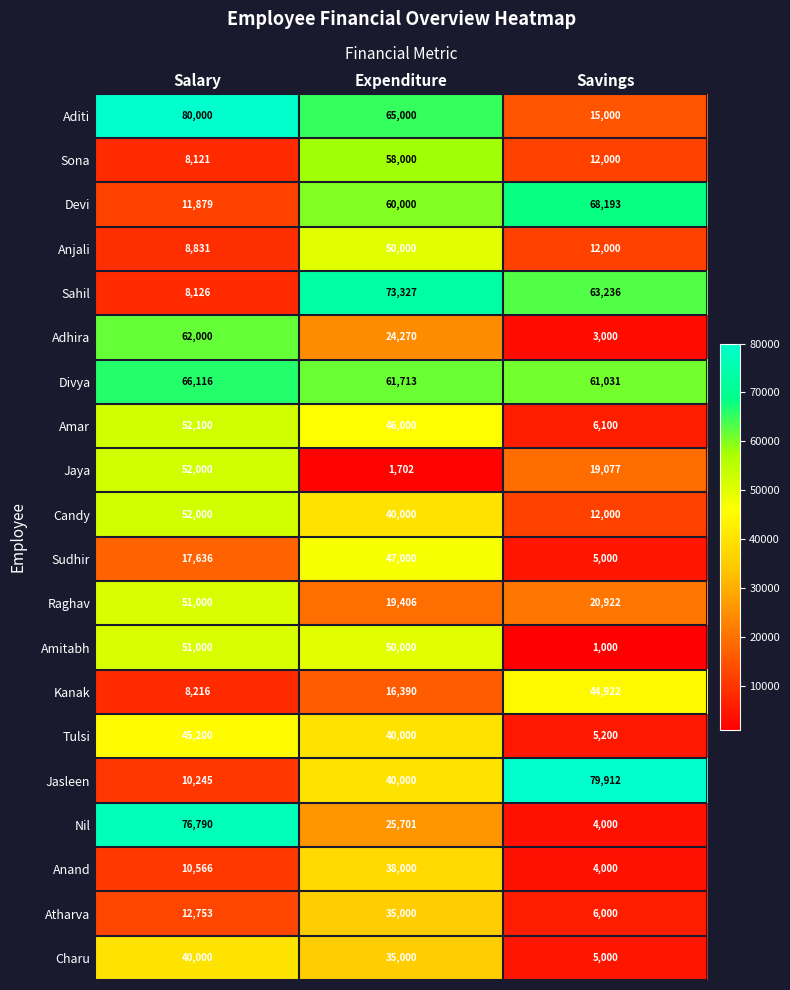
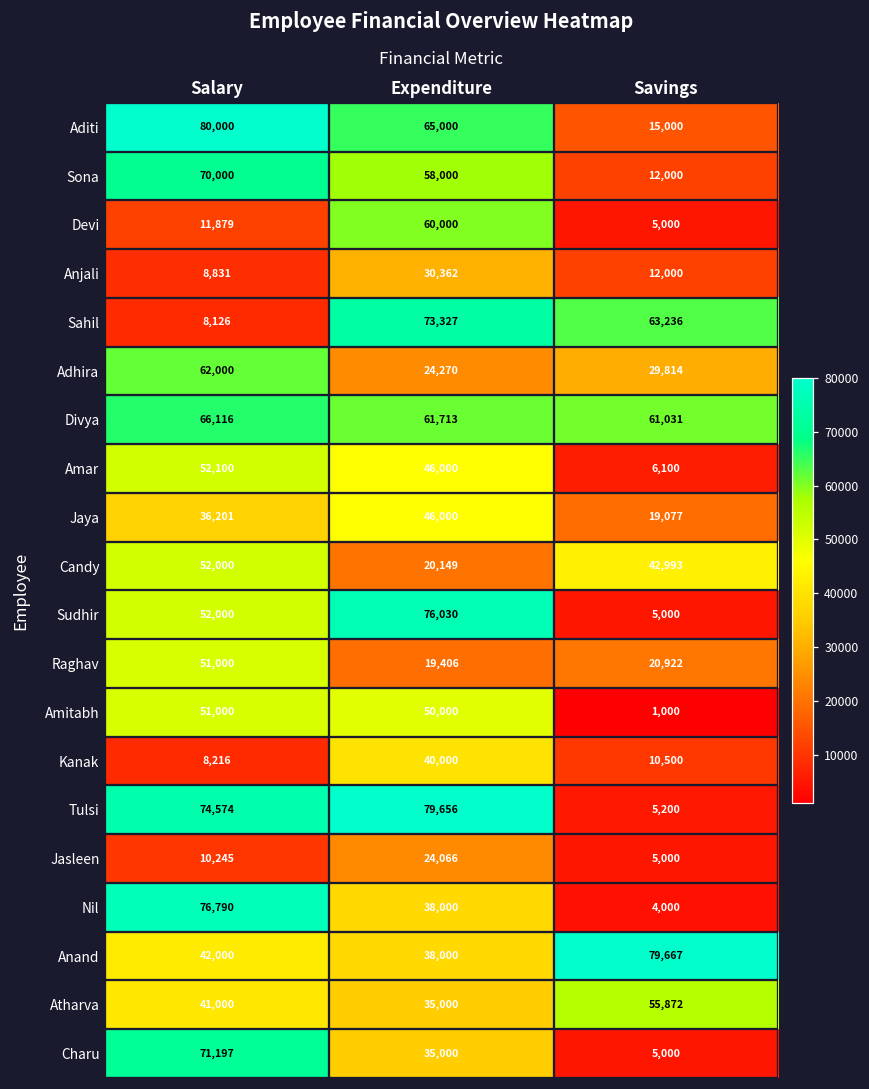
Sona, Salary: 8,121 -> 70,000
Devi, Savings: 68,193 -> 5,000
Anjali, Expenditure: 50,000 -> 30,362
Adhira, Savings: 3,000 -> 29,814
Jaya, Salary: 52,000 -> 36,201
Jaya, Expenditure: 1,702 -> 46,000
Candy, Expenditure: 40,000 -> 20,149
Candy, Savings: 12,000 -> 42,993
Sudhir, Salary: 17,636 -> 52,000
Sudhir, Expenditure: 47,000 -> 76,030
Kanak, Expenditure: 16,390 -> 40,000
Kanak, Savings: 44,922 -> 10,500
Tulsi, Salary: 45,200 -> 74,574
Tulsi, Expenditure: 40,000 -> 79,656
Jasleen, Expenditure: 40,000 -> 24,066
Jasleen, Savings: 79,912 -> 5,000
Nil, Expenditure: 25,701 -> 38,000
Anand, Salary: 10,566 -> 42,000
Anand, Savings: 4,000 -> 79,667
Atharva, Salary: 12,753 -> 41,000
Atharva, Savings: 6,000 -> 55,872
Charu, Salary: 40,000 -> 71,197
